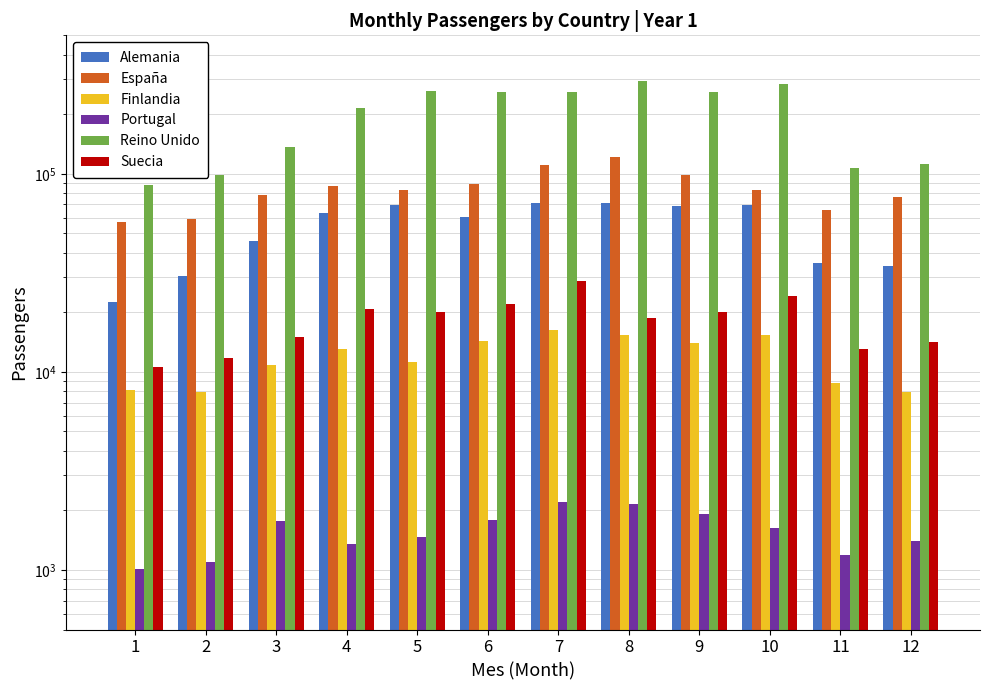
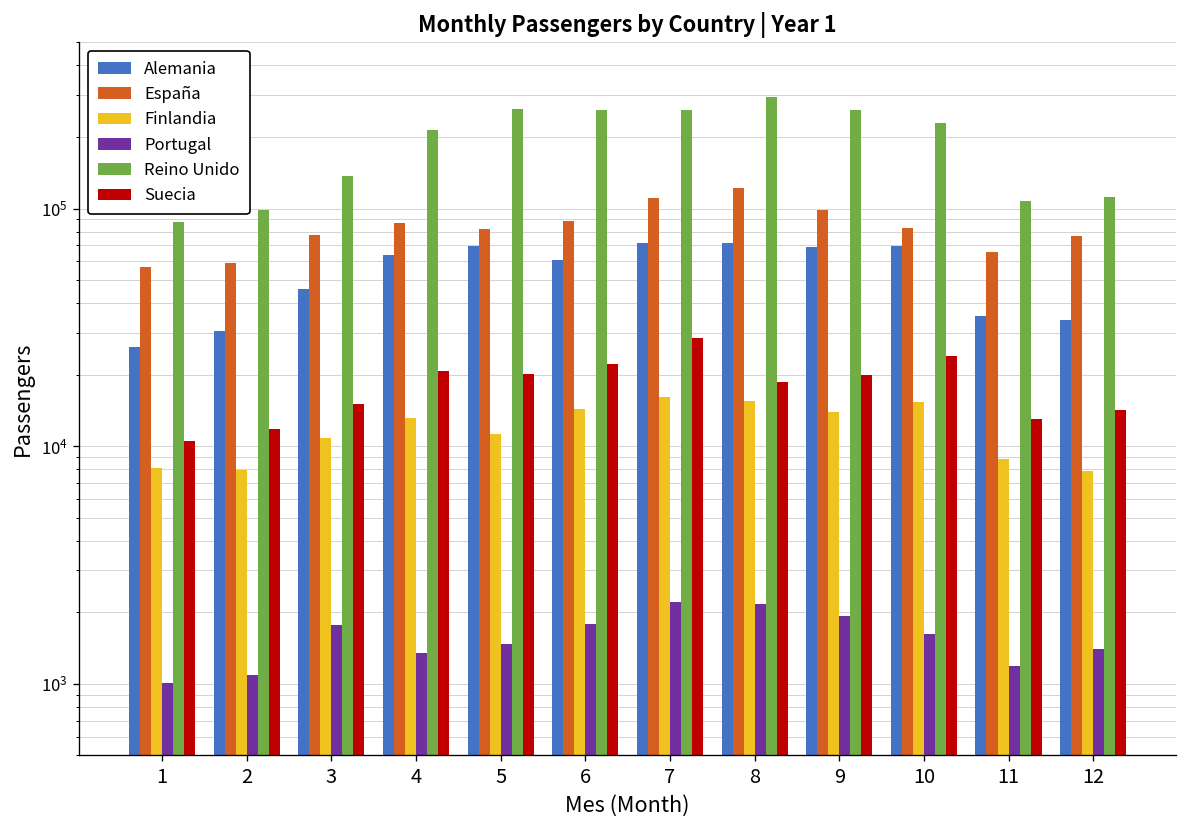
Alemania, 1: 23000 -> 26000
Reino Unido, 10: 280000 -> 230000
